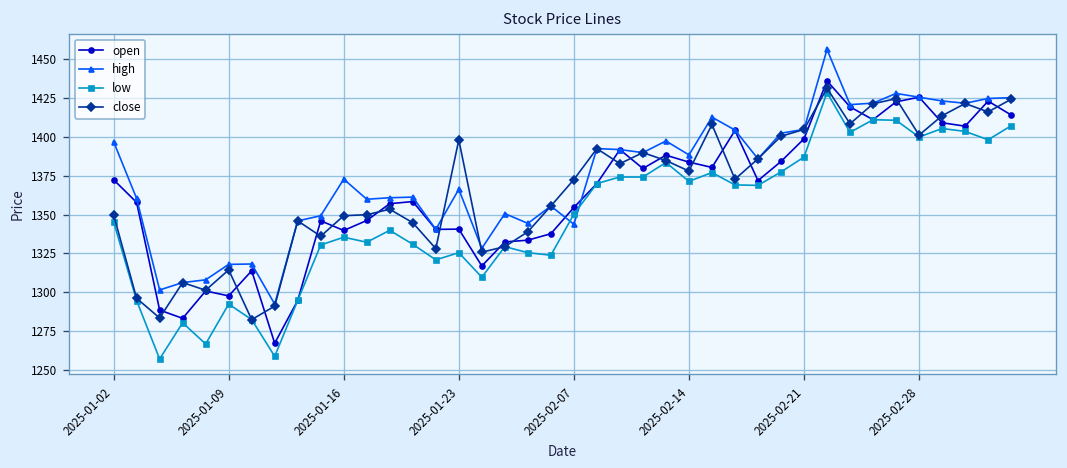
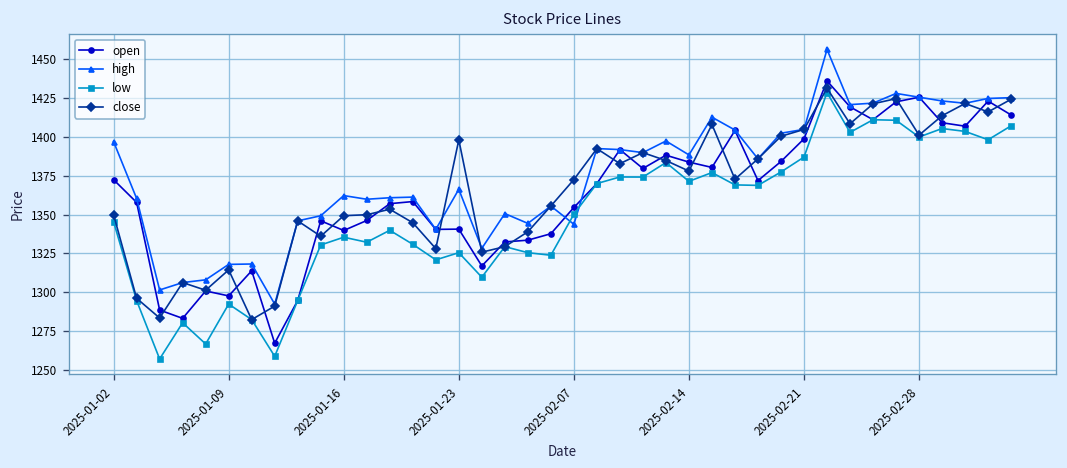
high, 2025-01-16: 1373 -> 1362
